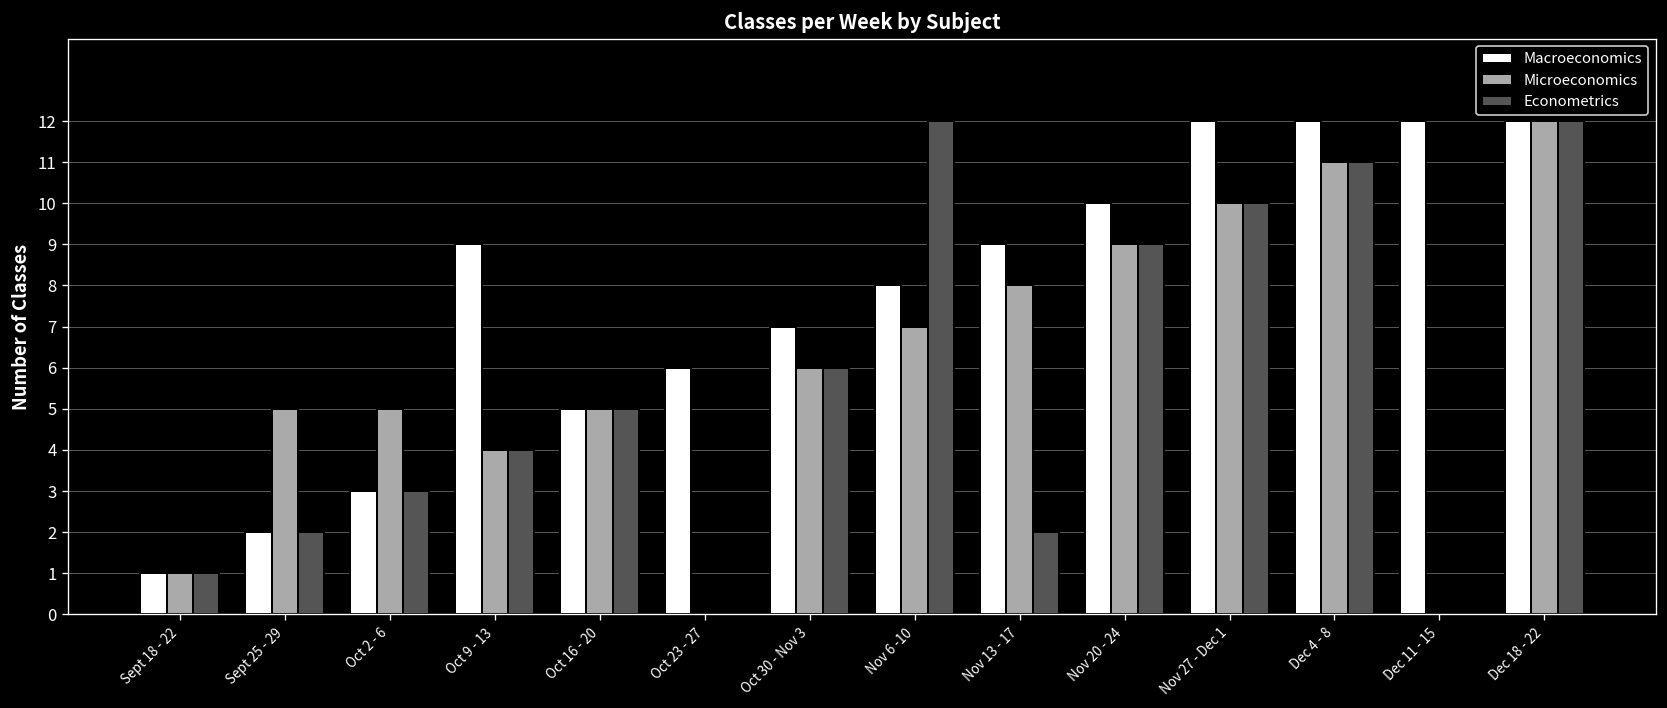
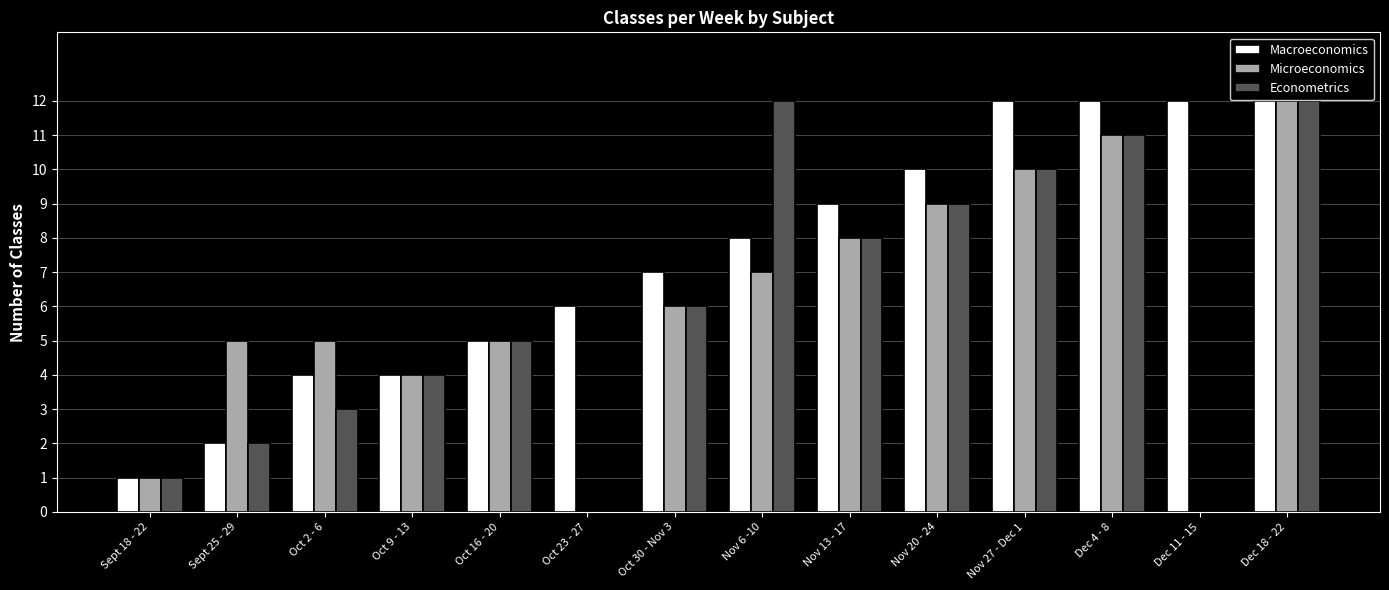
Macroeconomics, Oct 2 - 6: 3 -> 4
Macroeconomics, Oct 9 - 13: 9 -> 4
Econometrics, Nov 13 - 17: 2 -> 8
